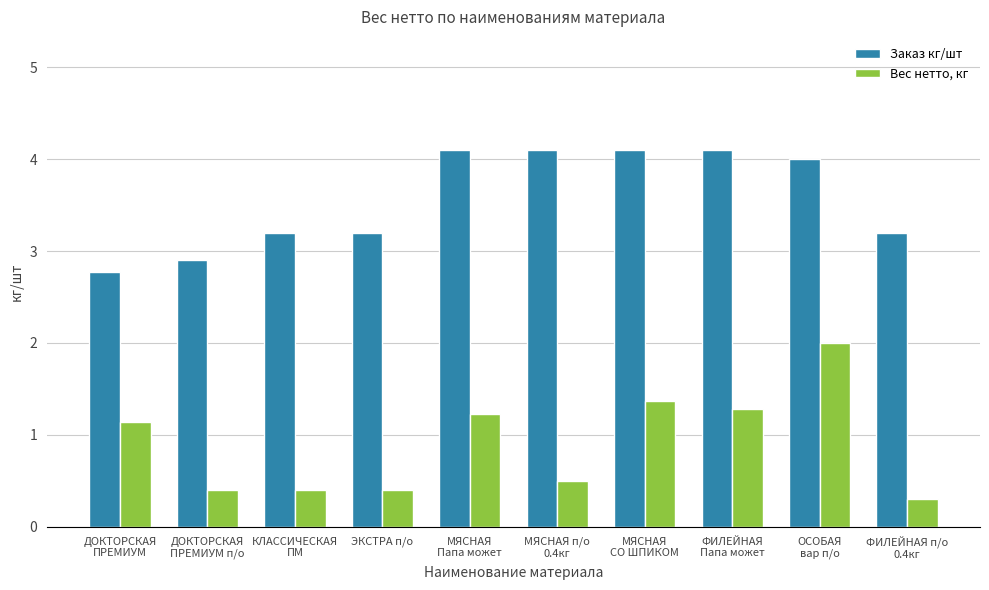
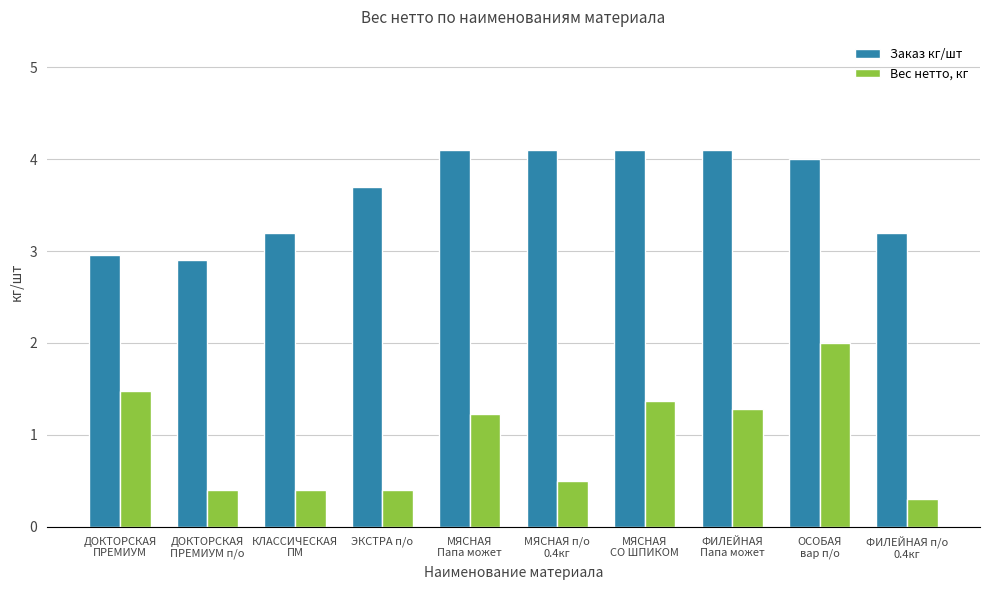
Заказ кг/шт, ДОКТОРСКАЯ ПРЕМИУМ: 2.8 -> 3.0
Вес нетто, кг, ДОКТОРСКАЯ ПРЕМИУМ: 1.1 -> 1.5
Заказ кг/шт, ЭКСТРА п/о: 3.2 -> 3.7
